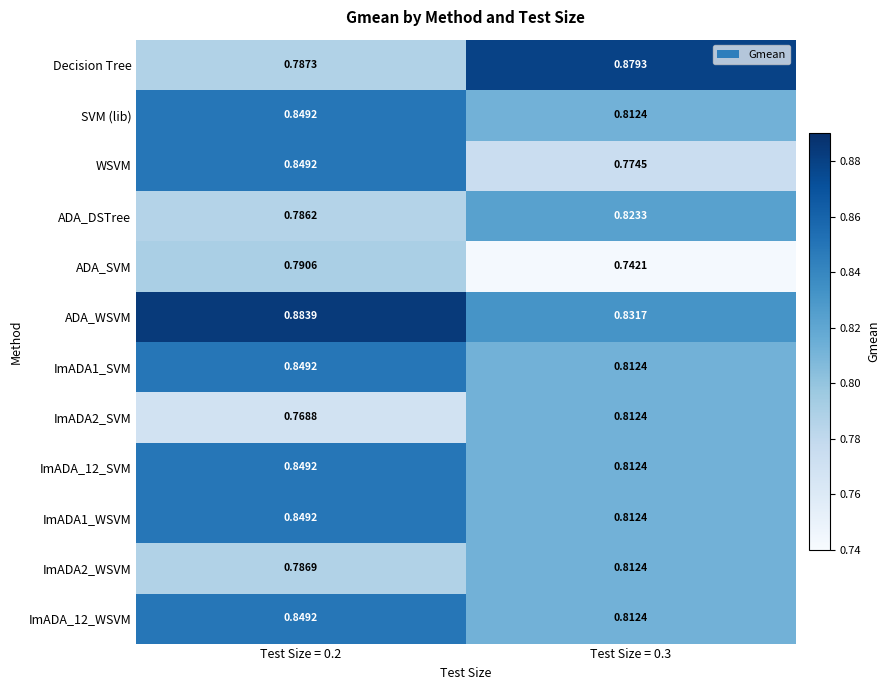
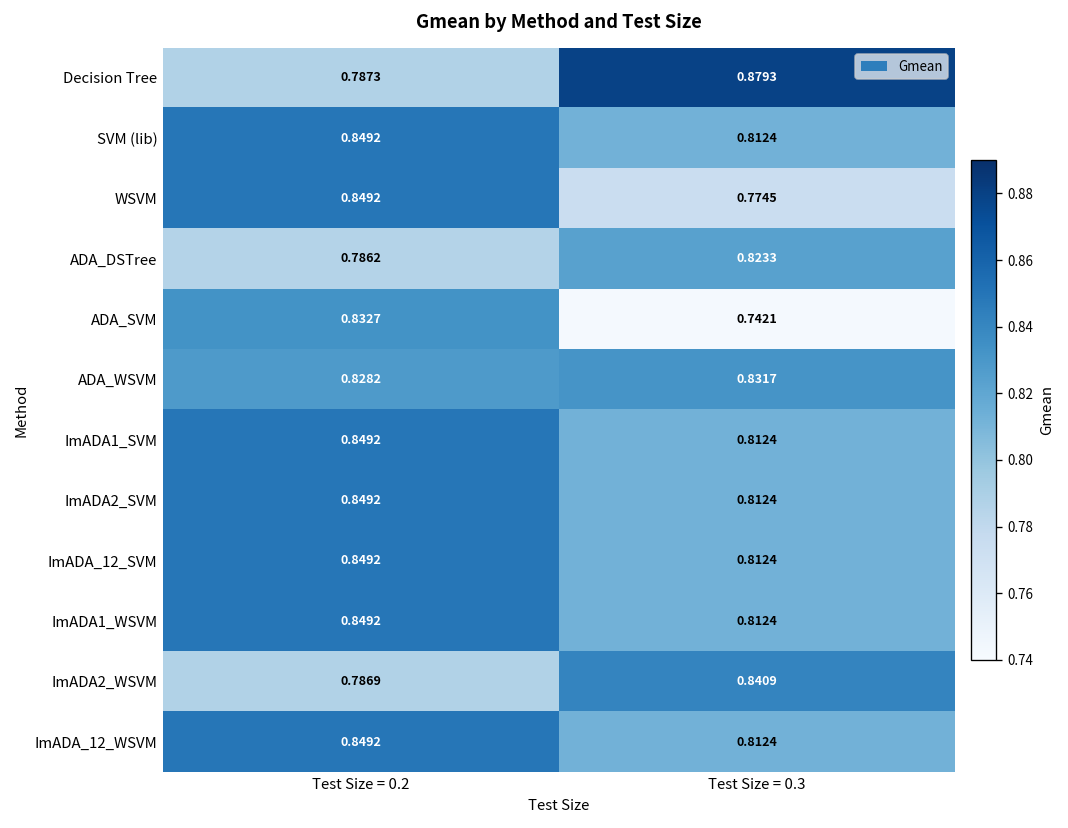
ADA_SVM, Test Size = 0.2: 0.7906 -> 0.8327
ADA_WSVM, Test Size = 0.2: 0.8839 -> 0.8282
ImADA2_SVM, Test Size = 0.2: 0.7688 -> 0.8492
ImADA2_WSVM, Test Size = 0.3: 0.8124 -> 0.8409
